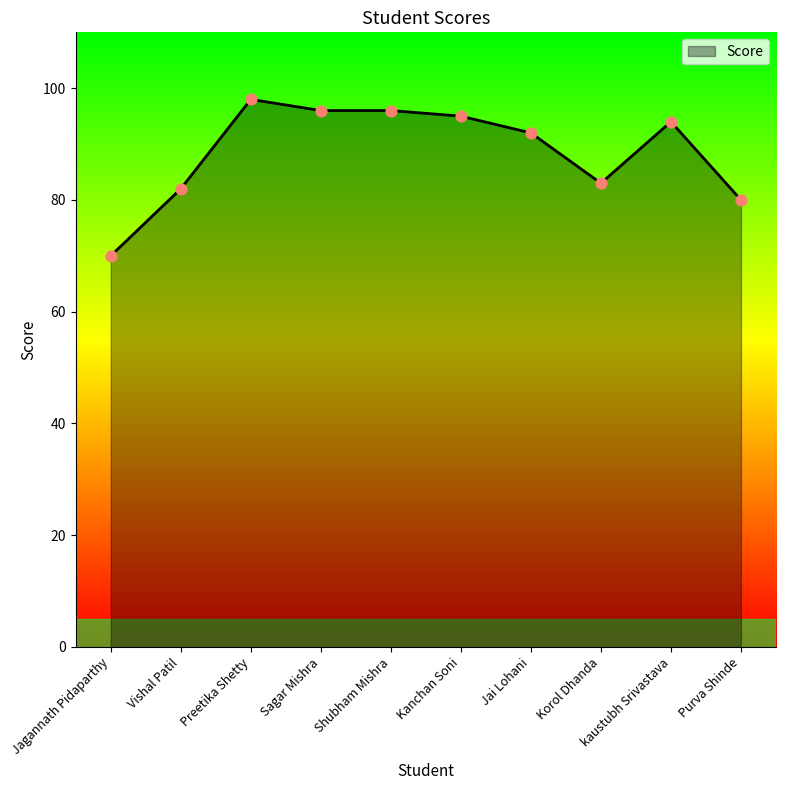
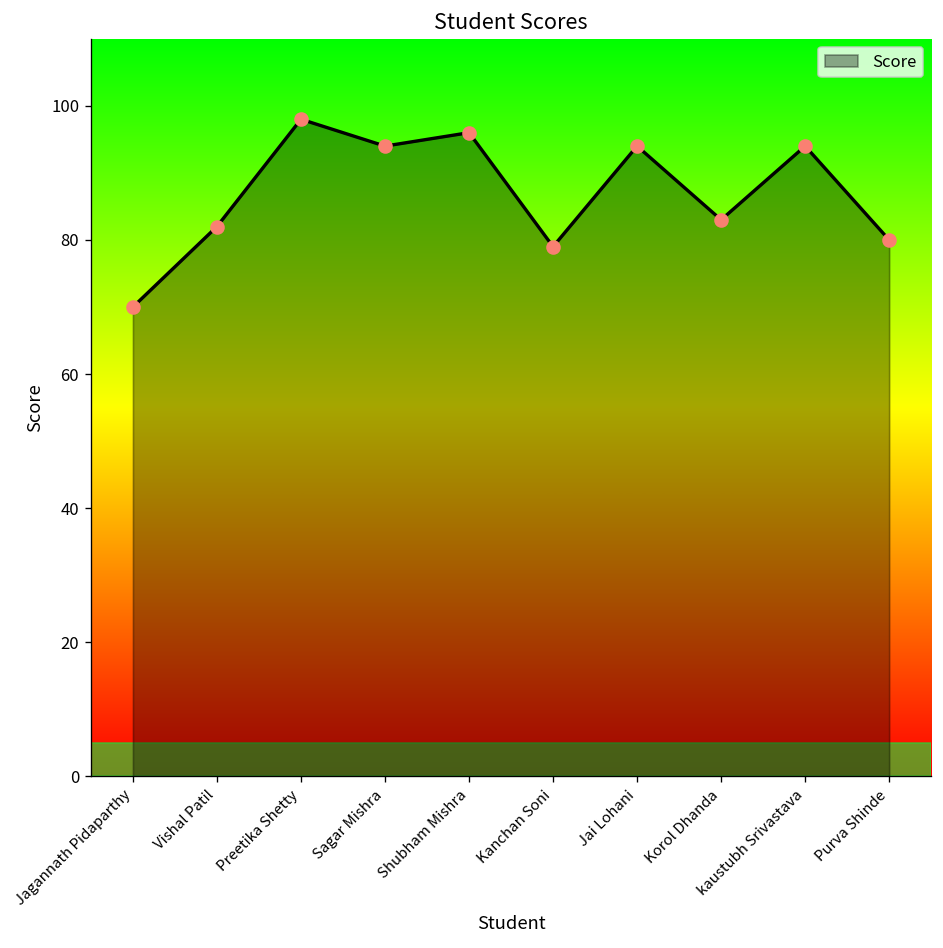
Sagar Mishra: 96 -> 94
Kanchan Soni: 95 -> 79
Jai Lohani: 92 -> 94
